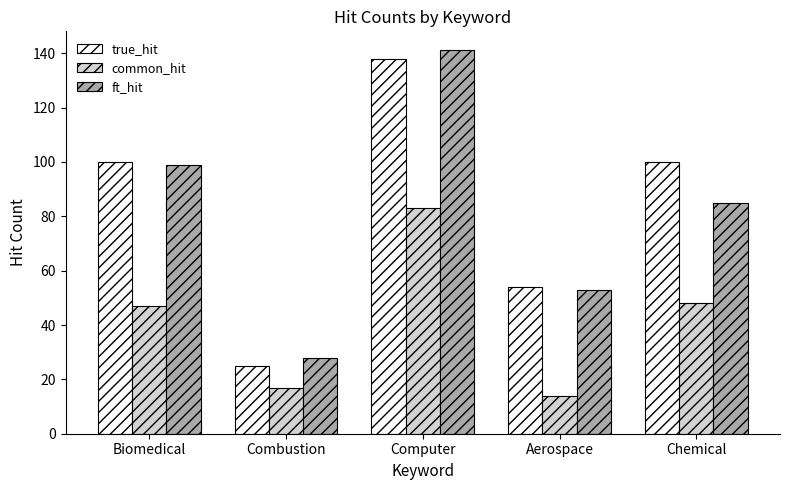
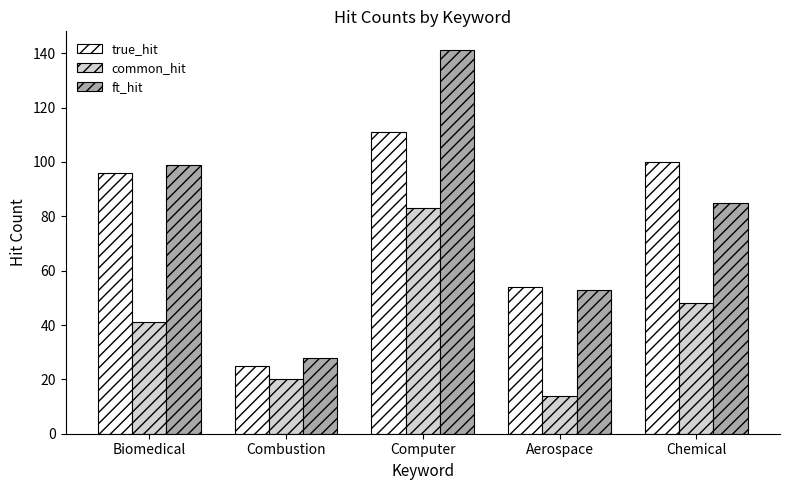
true_hit, Biomedical: 100 -> 96
common_hit, Biomedical: 47 -> 41
common_hit, Combustion: 17 -> 20
true_hit, Computer: 138 -> 111
